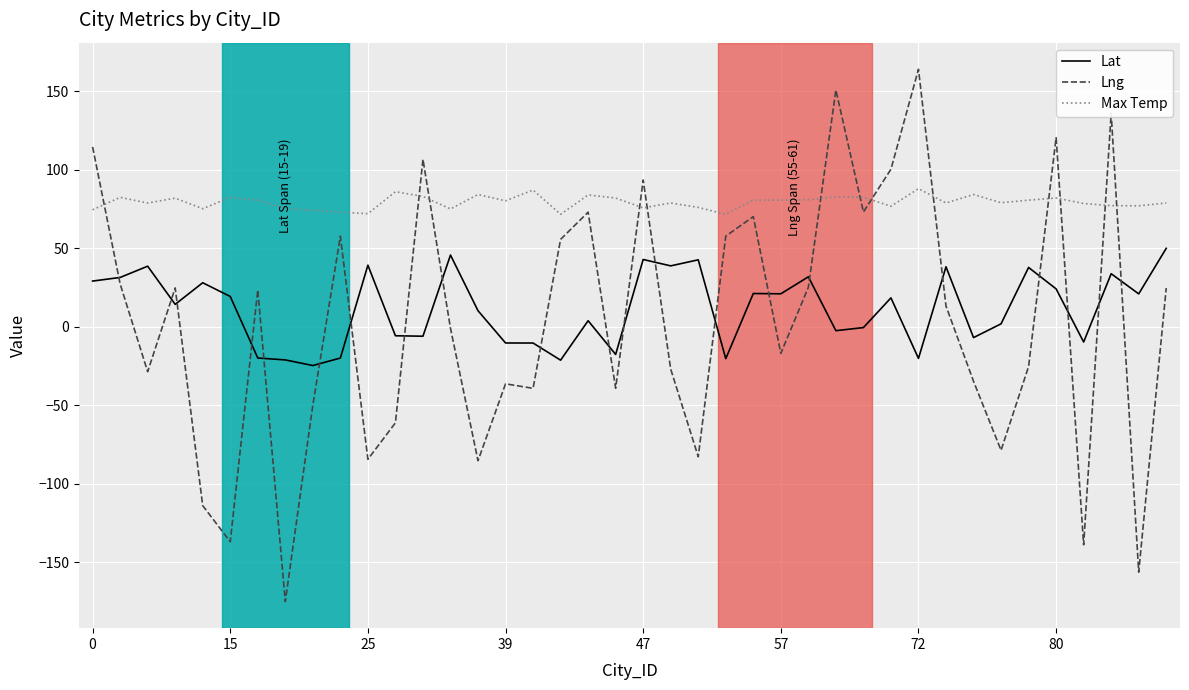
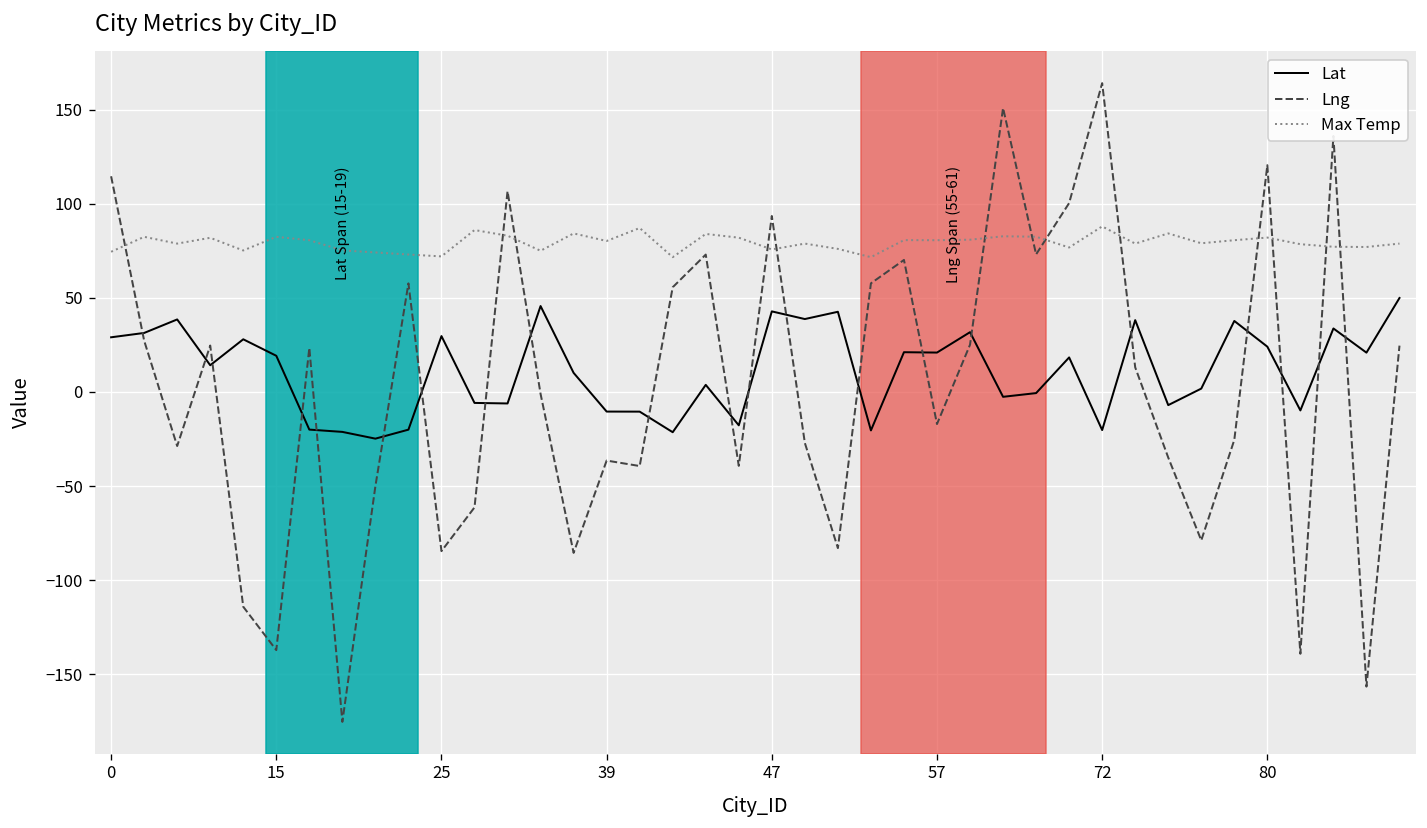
Lat, 25: 39 -> 30
